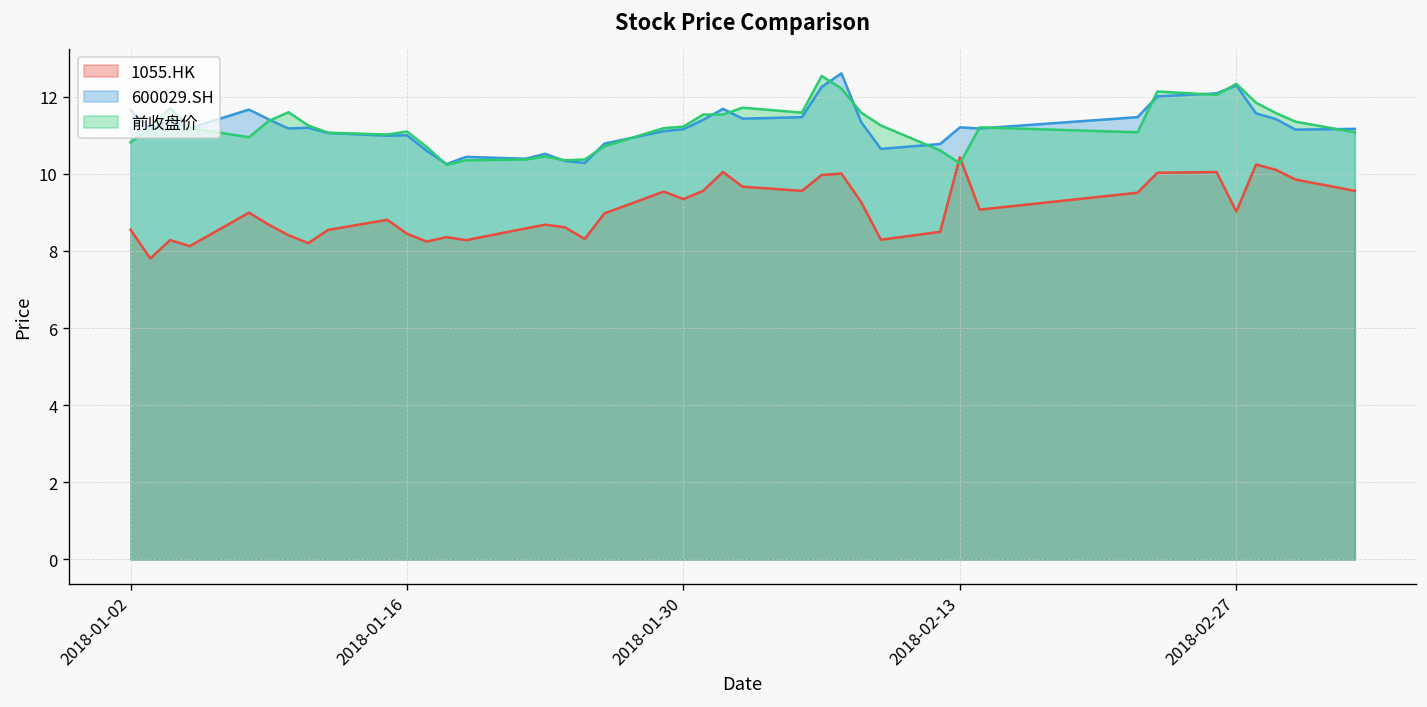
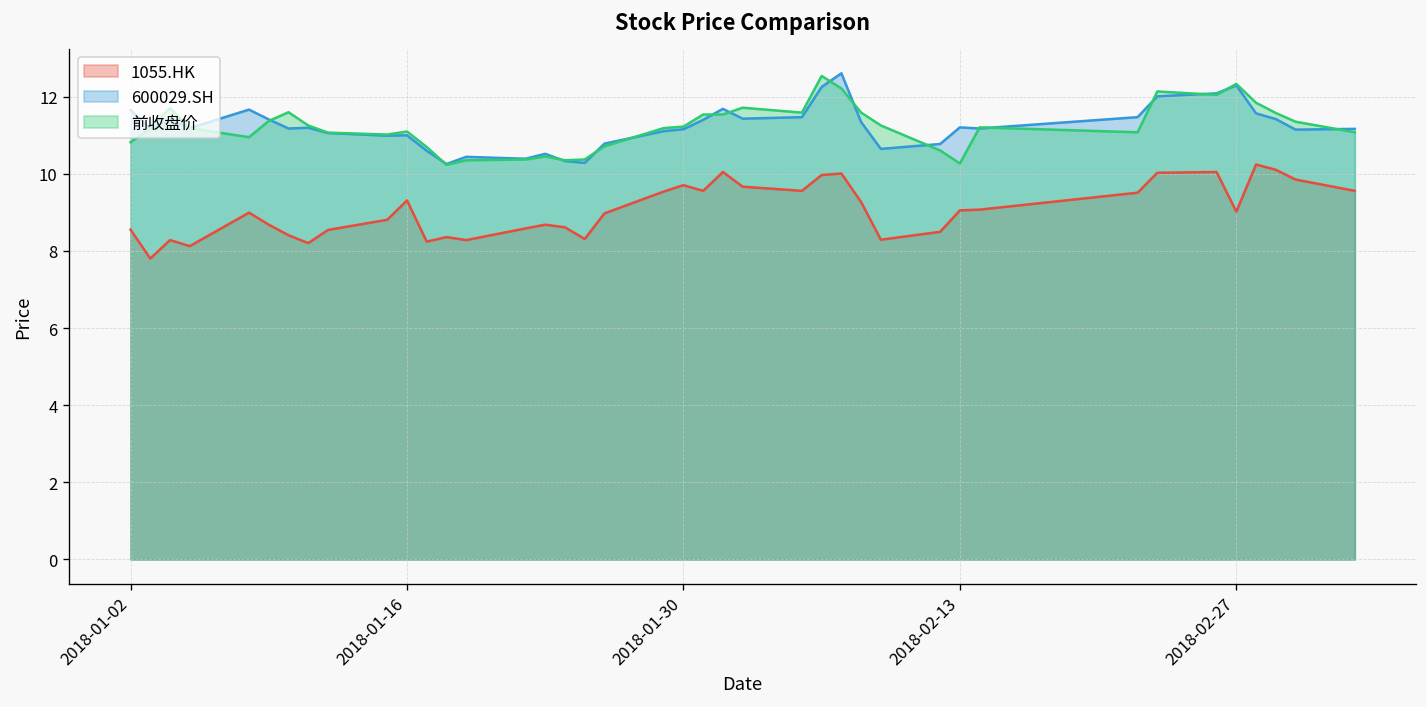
1055.HK, 2018-01-16: 8.4 -> 9.3
1055.HK, 2018-01-30: 9.3 -> 9.7
1055.HK, 2018-02-13: 10.4 -> 9.0
